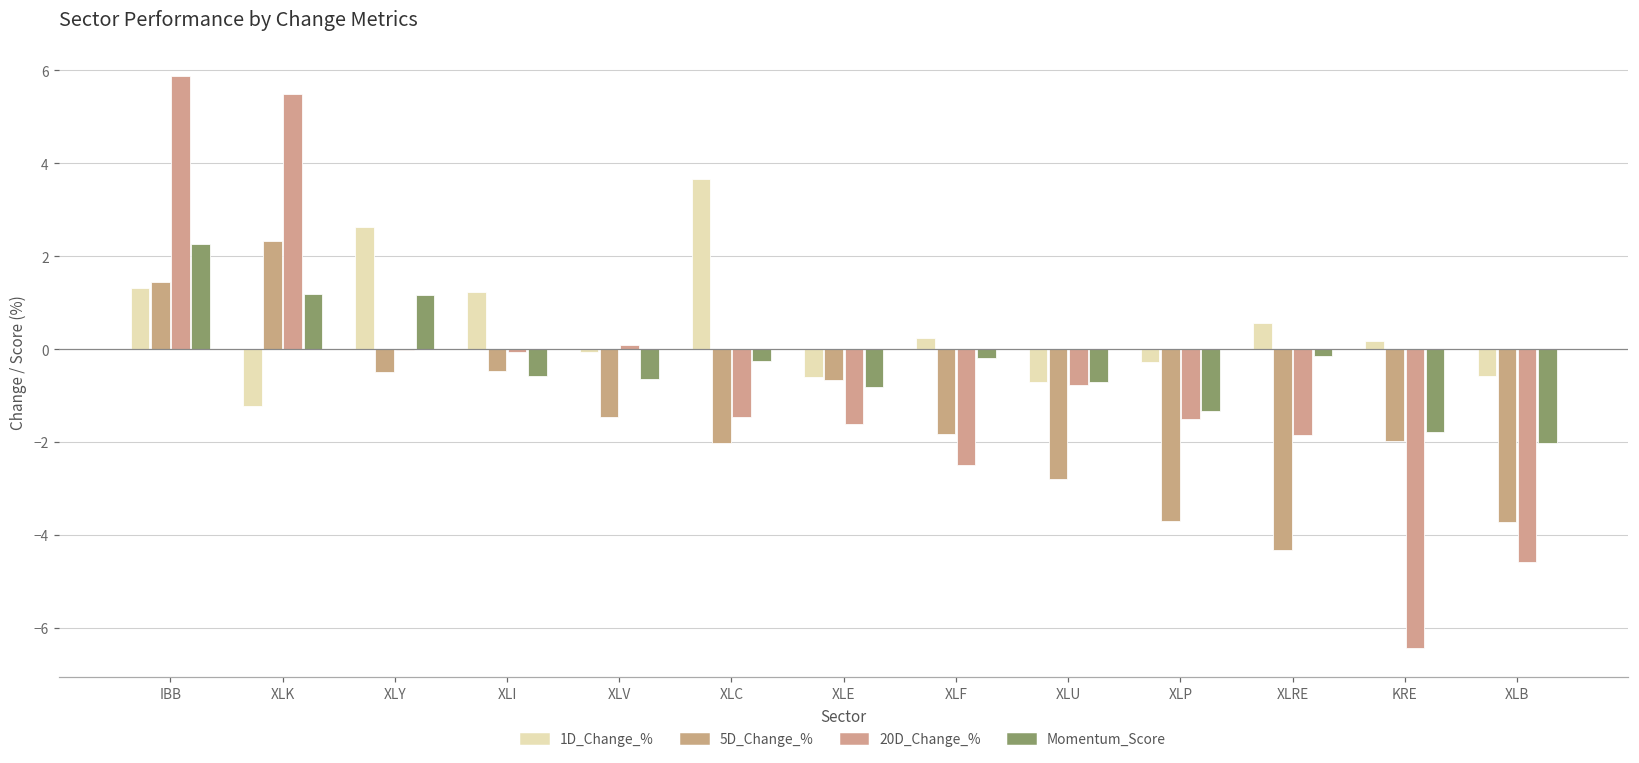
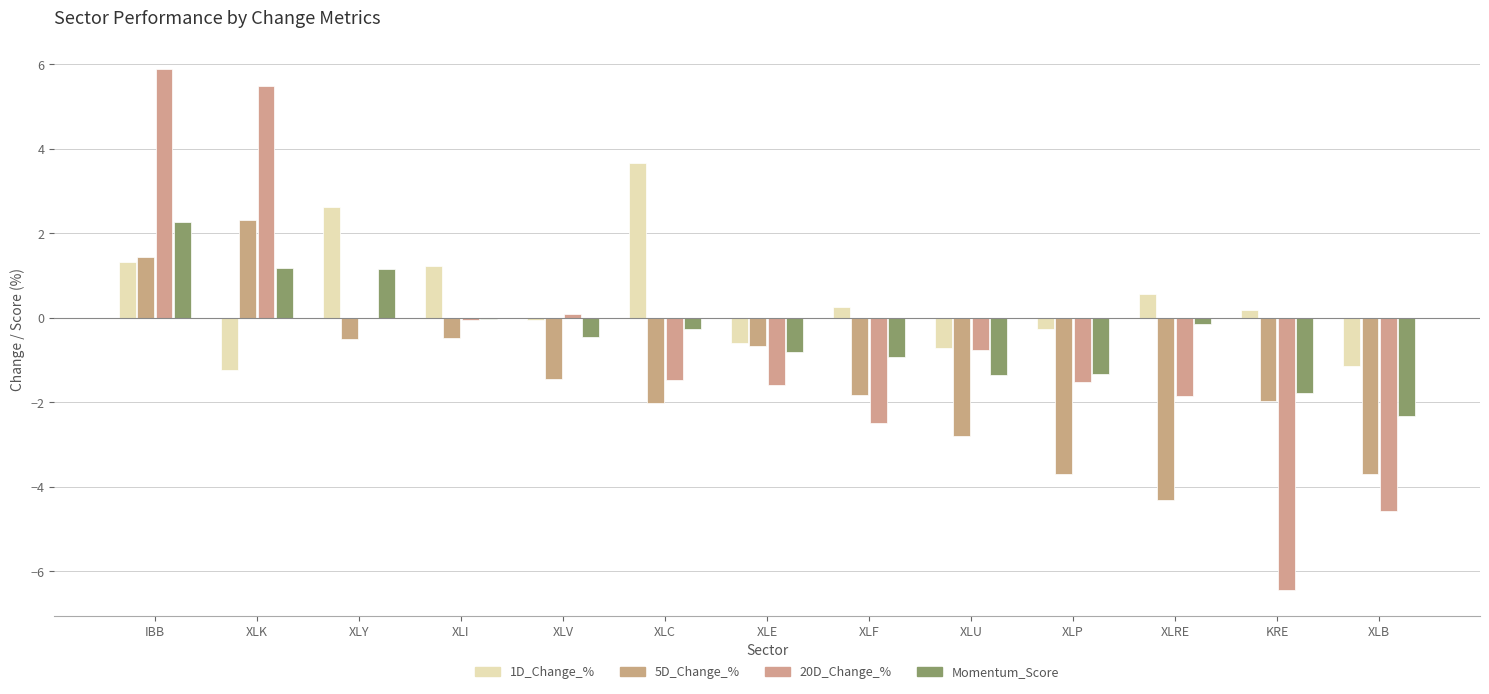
Momentum_Score, XLI: -0.6 -> 0.0
Momentum_Score, XLV: -0.7 -> -0.5
Momentum_Score, XLF: -0.2 -> -0.9
Momentum_Score, XLU: -0.7 -> -1.4
1D_Change_%, XLB: -0.6 -> -1.2
Momentum_Score, XLB: -2.0 -> -2.3
